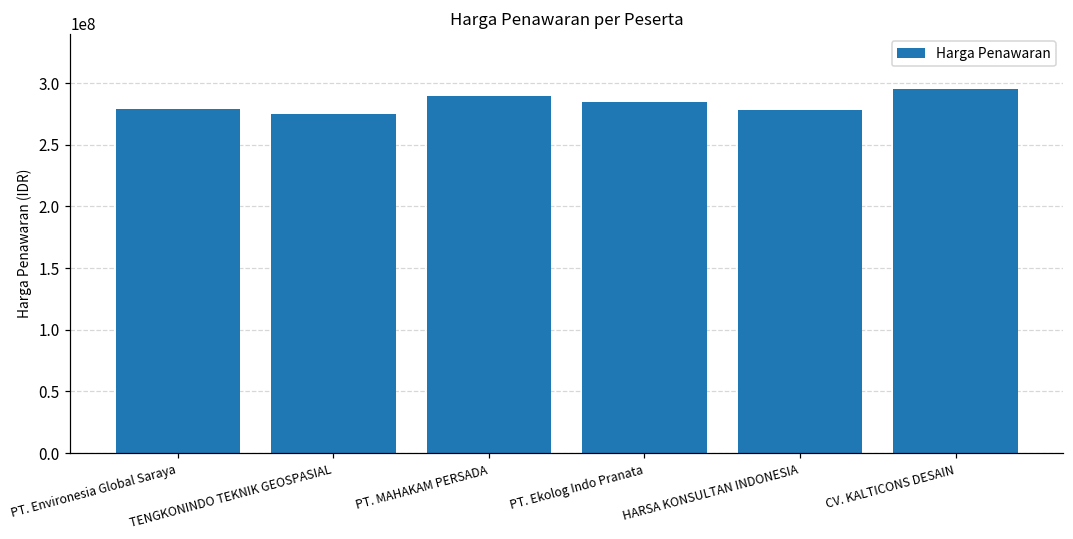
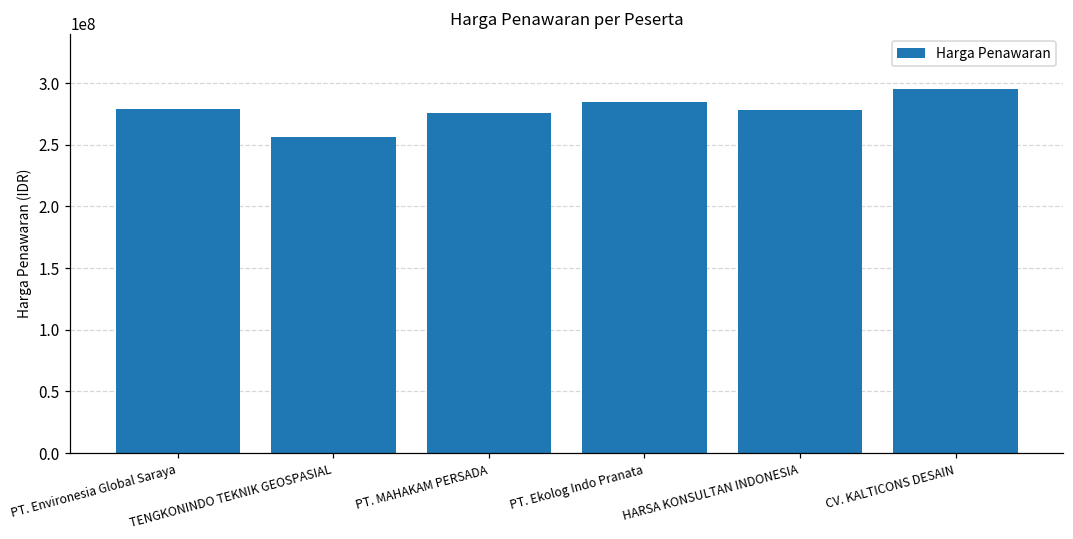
TENGKONINDO TEKNIK GEOSPASIAL: 275000000 -> 257000000
PT. MAHAKAM PERSADA: 289000000 -> 276000000
